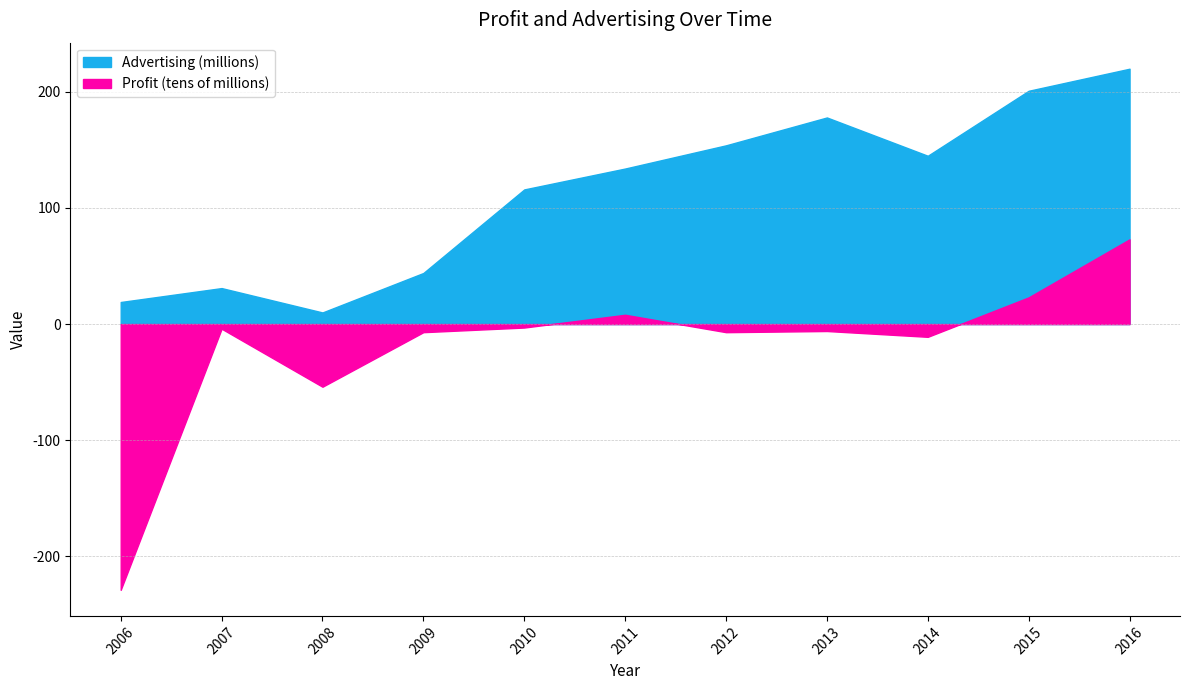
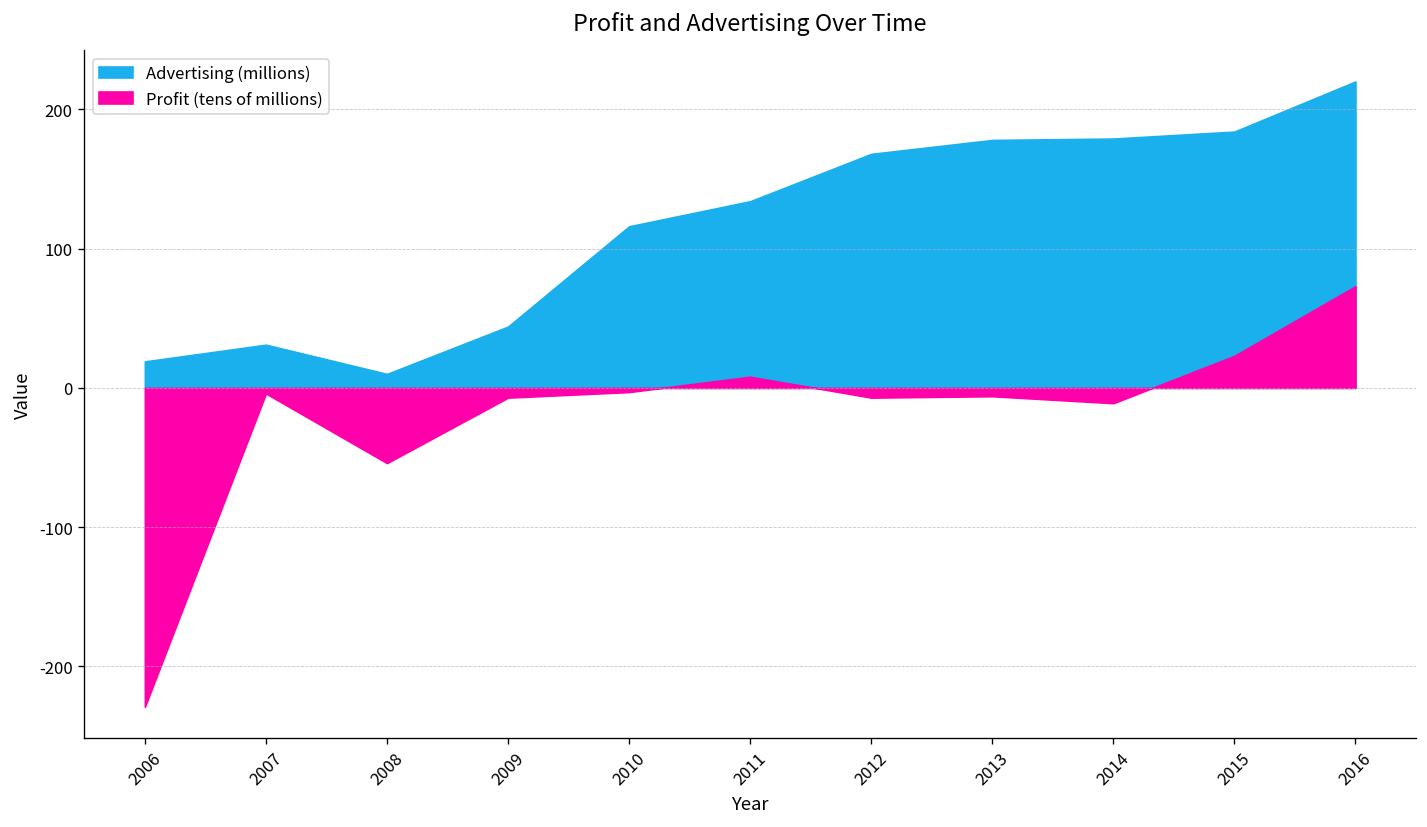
Advertising (millions), 2012: 154 -> 168
Advertising (millions), 2014: 145 -> 179
Advertising (millions), 2015: 201 -> 184
